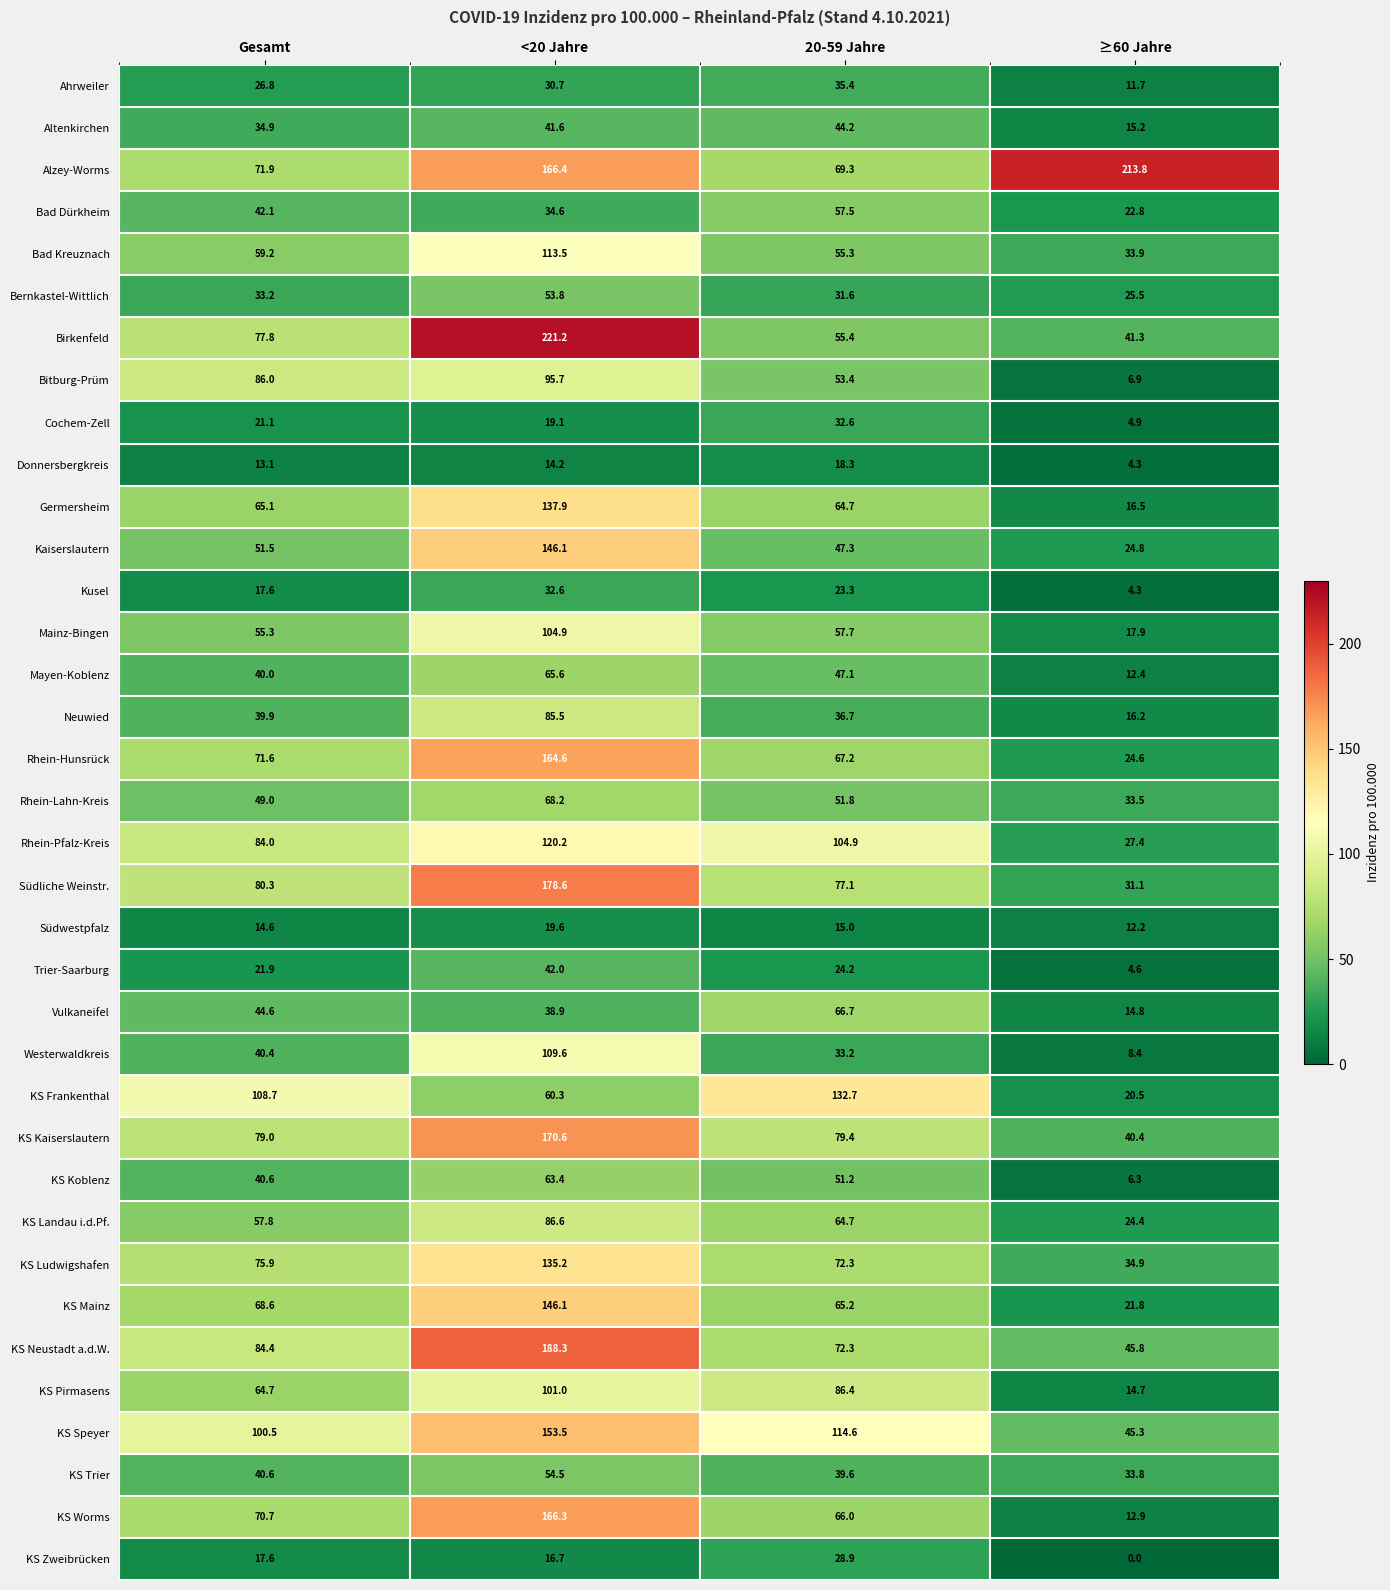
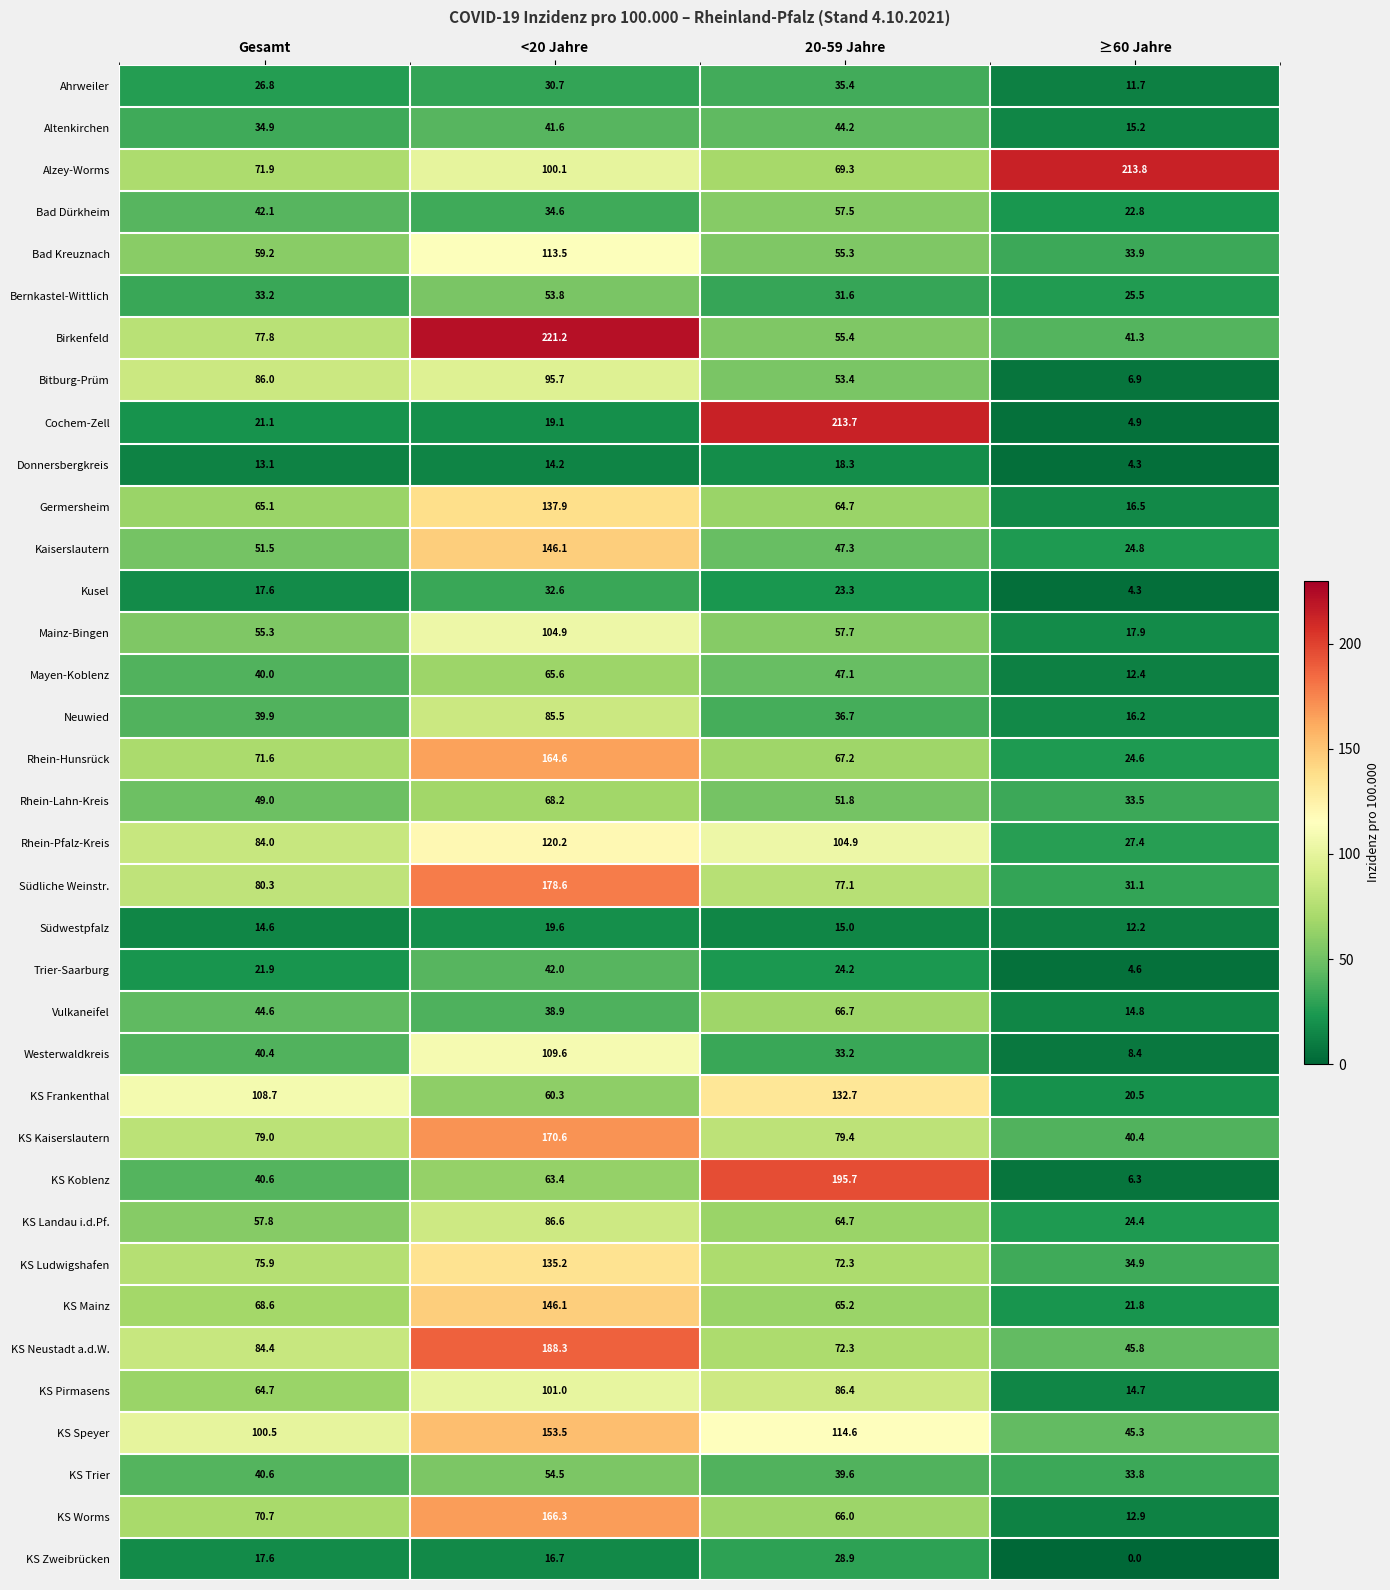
Alzey-Worms, <20 Jahre: 166.4 -> 100.1
Cochem-Zell, 20-59 Jahre: 32.6 -> 213.7
KS Koblenz, 20-59 Jahre: 51.2 -> 195.7
